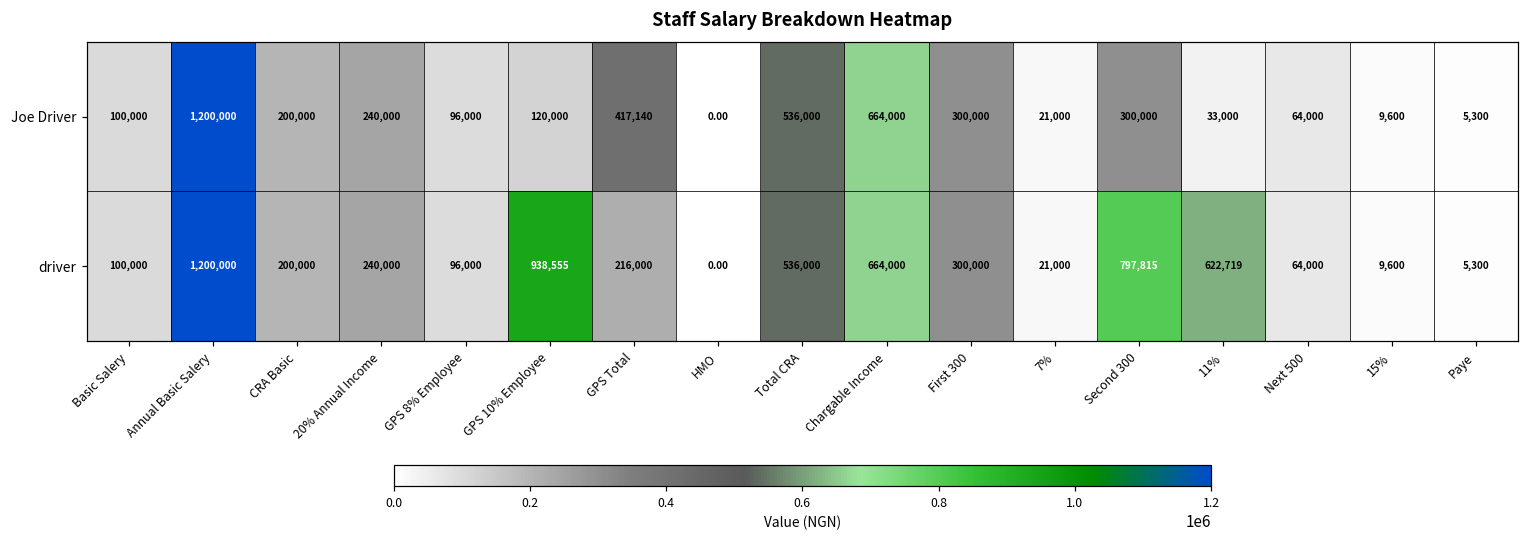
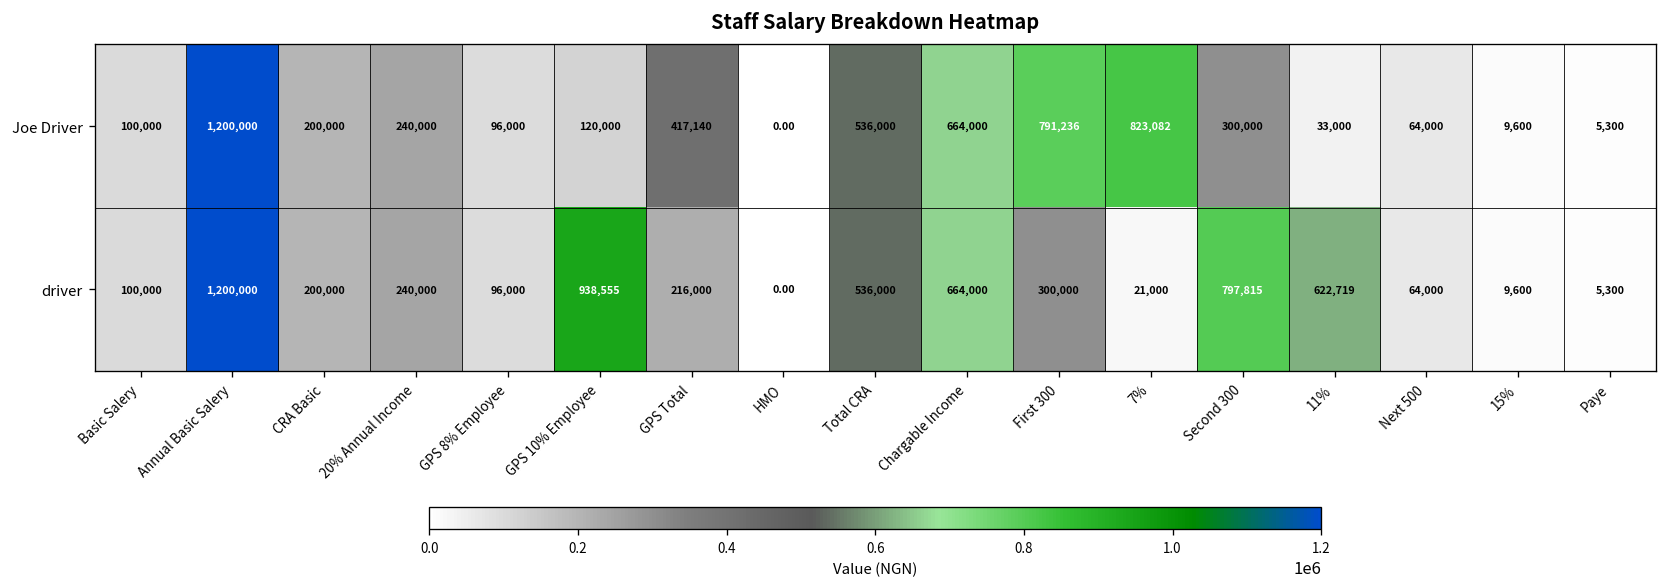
Joe Driver, First 300: 300,000 -> 791,236
Joe Driver, 7%: 21,000 -> 823,082
